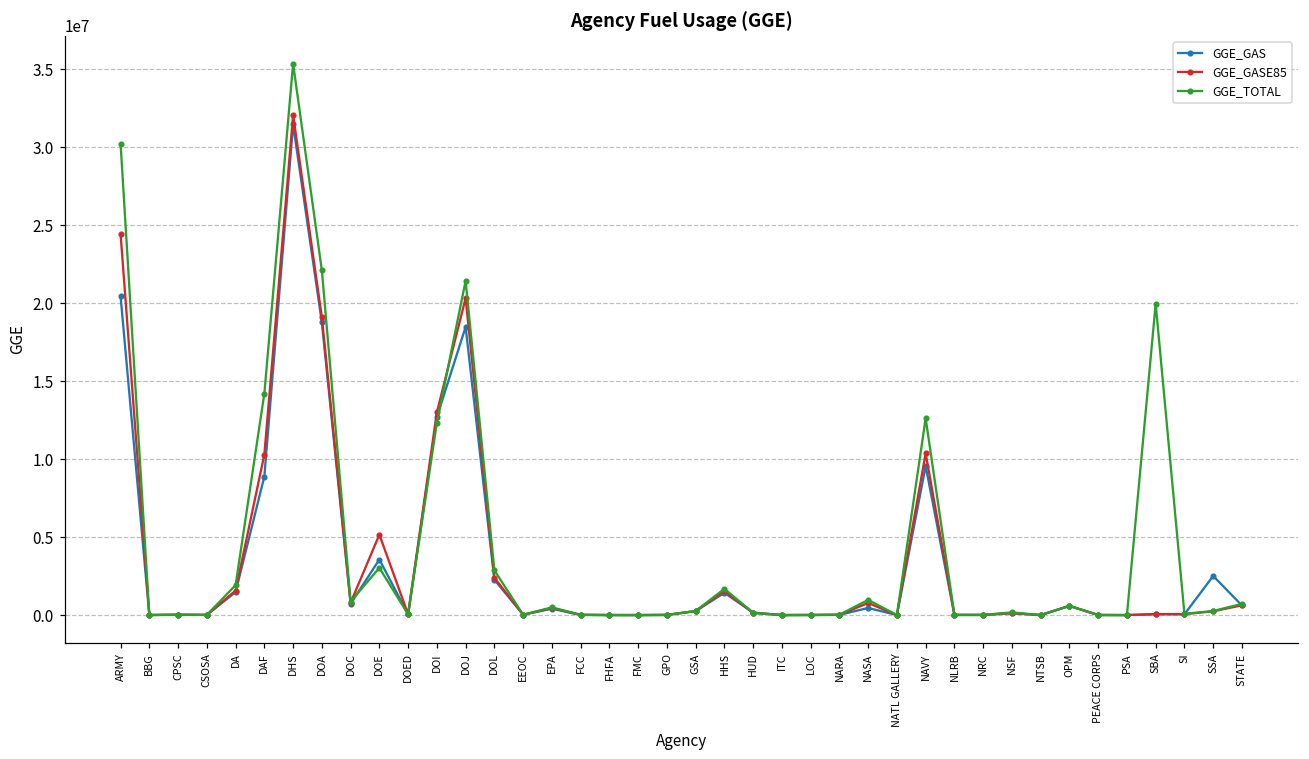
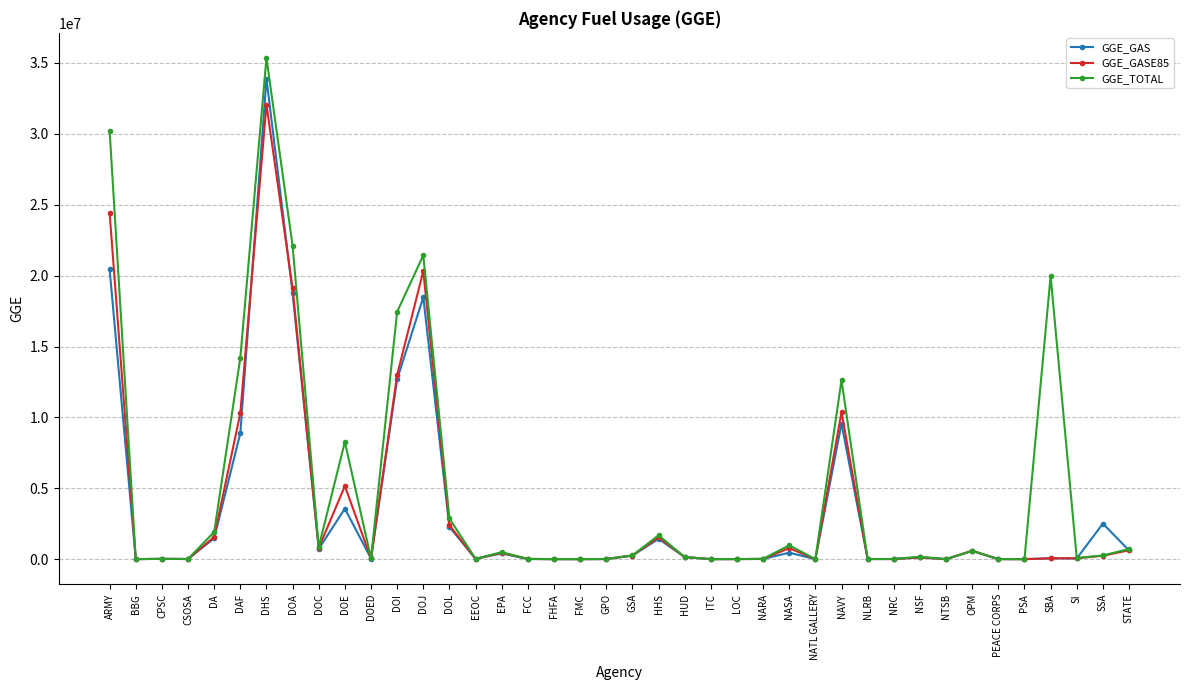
GGE_GAS, DHS: 31500000 -> 33900000
GGE_TOTAL, DOE: 3000000 -> 8300000
GGE_TOTAL, DOI: 12300000 -> 17400000
